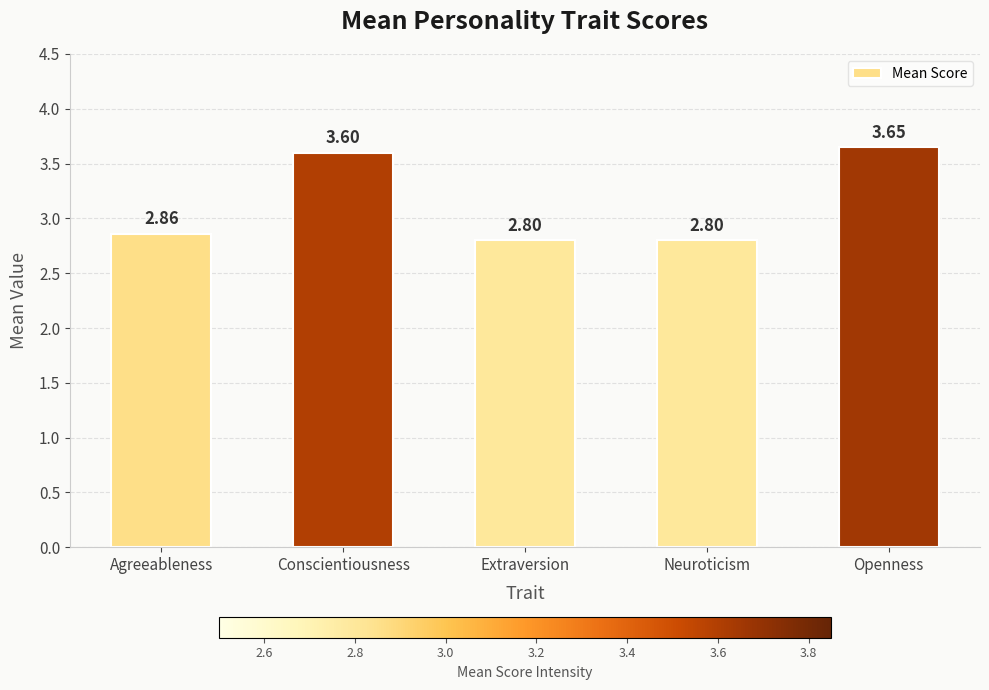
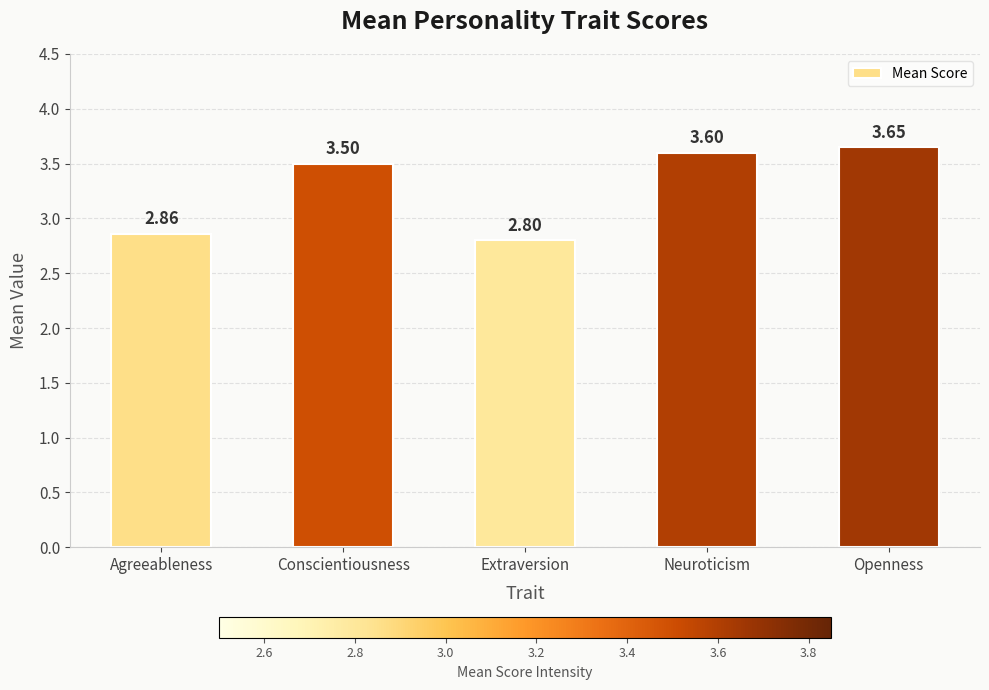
Conscientiousness: 3.60 -> 3.50
Neuroticism: 2.80 -> 3.60
